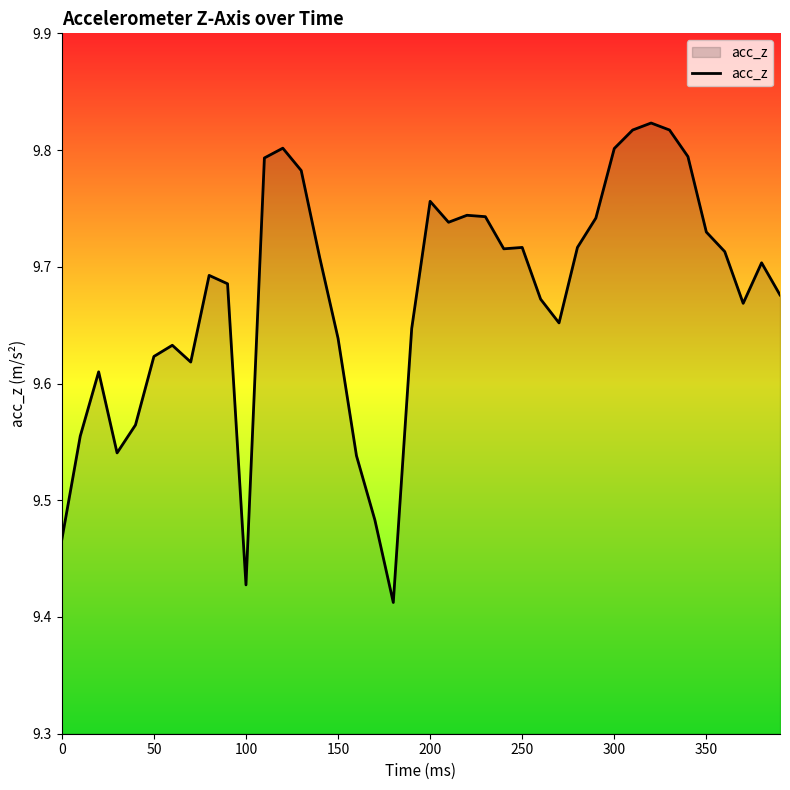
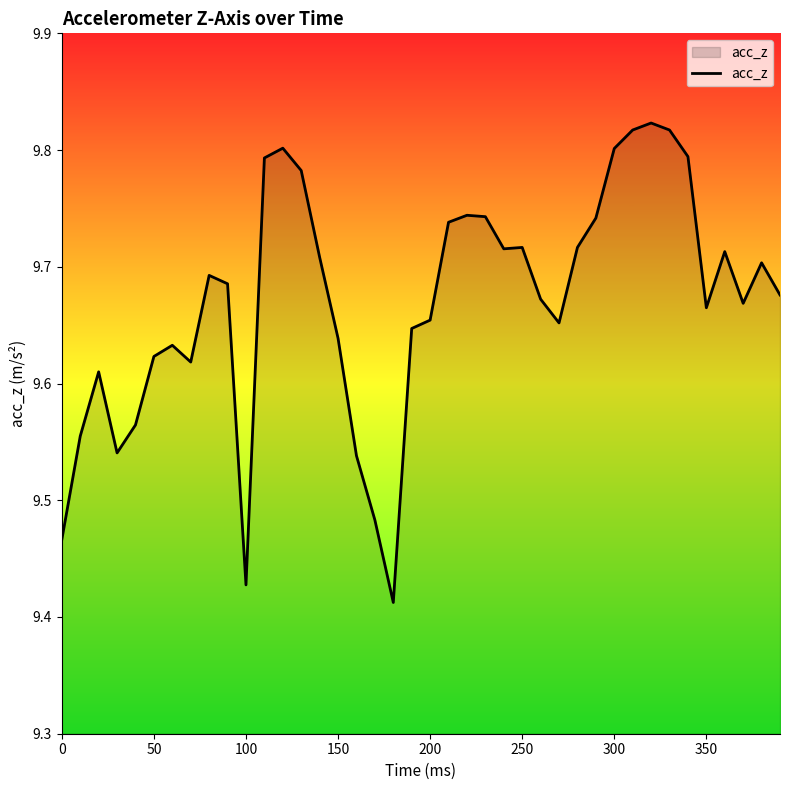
200: 9.756 -> 9.654
350: 9.730 -> 9.665
